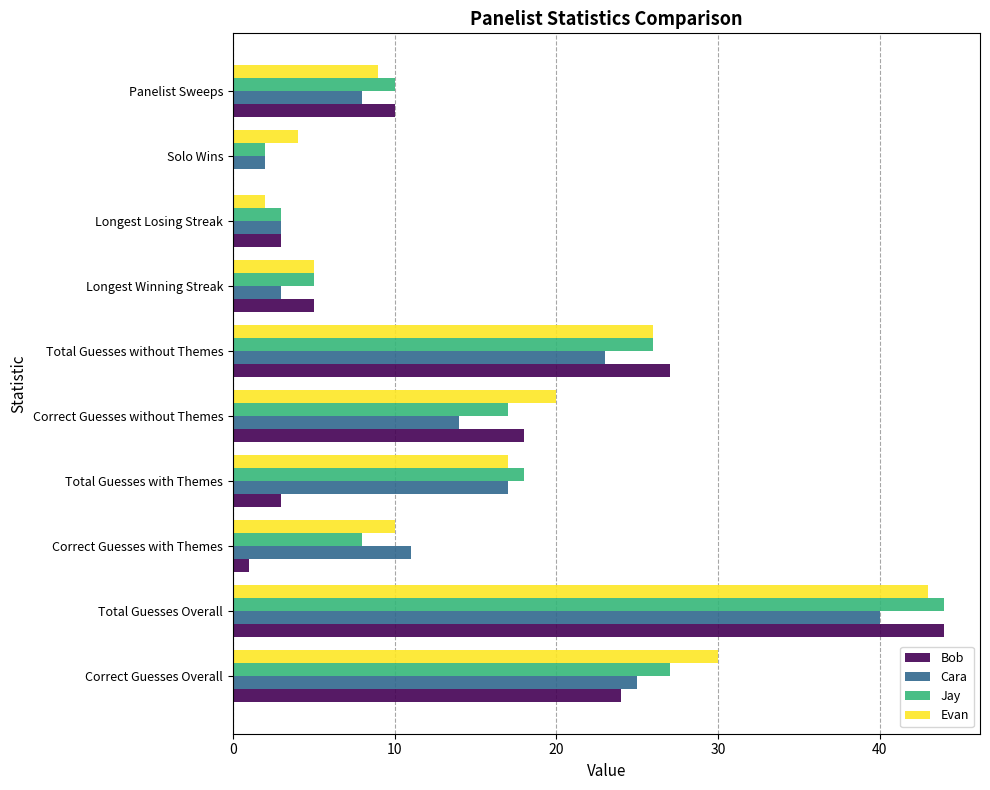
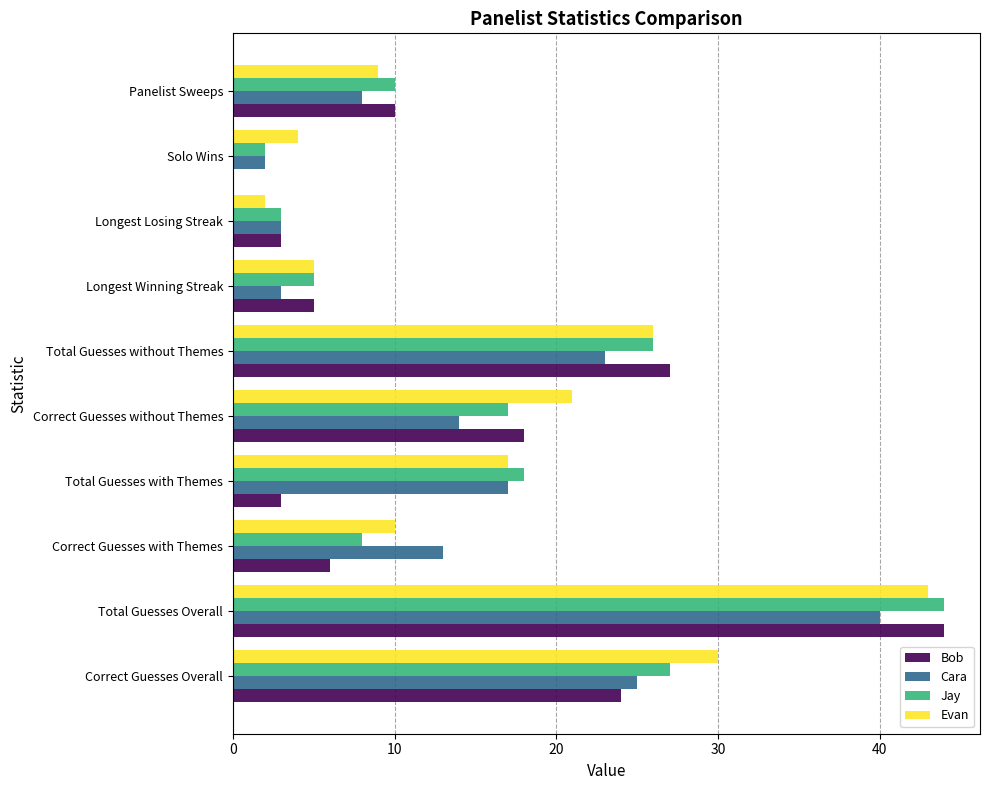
Evan, Correct Guesses without Themes: 20 -> 21
Cara, Correct Guesses with Themes: 11 -> 13
Bob, Correct Guesses with Themes: 1 -> 6
